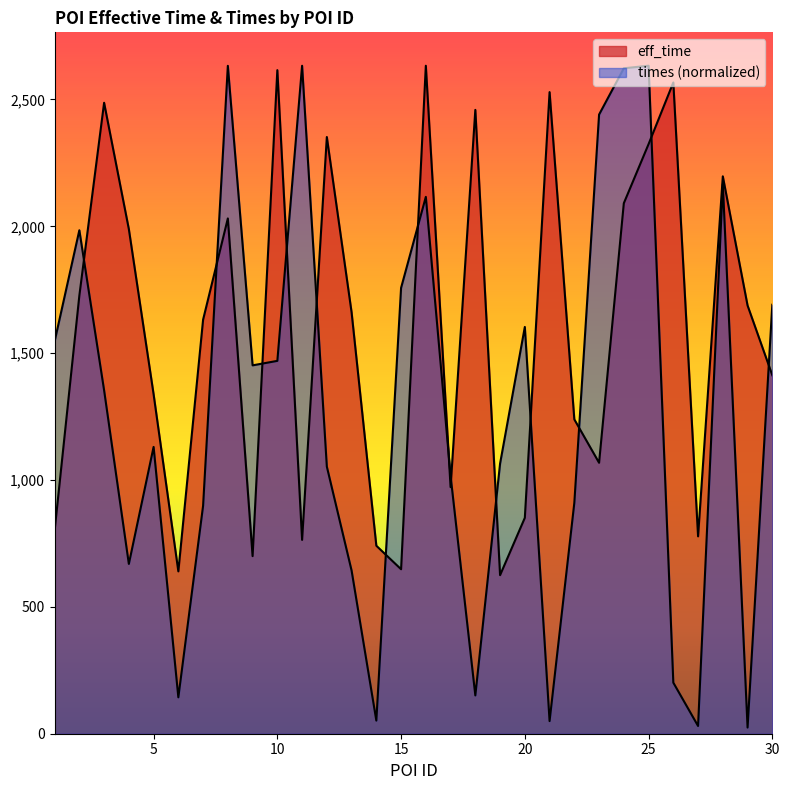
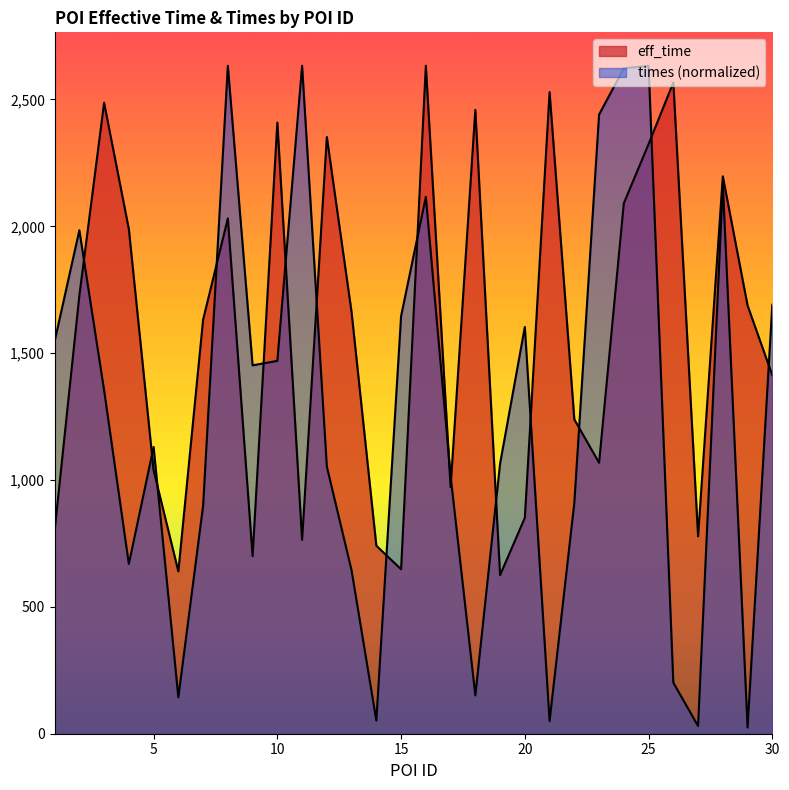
eff_time, 5: 1,340 -> 1,040
eff_time, 10: 2,620 -> 2,410
times (normalized), 15: 1,760 -> 1,650
